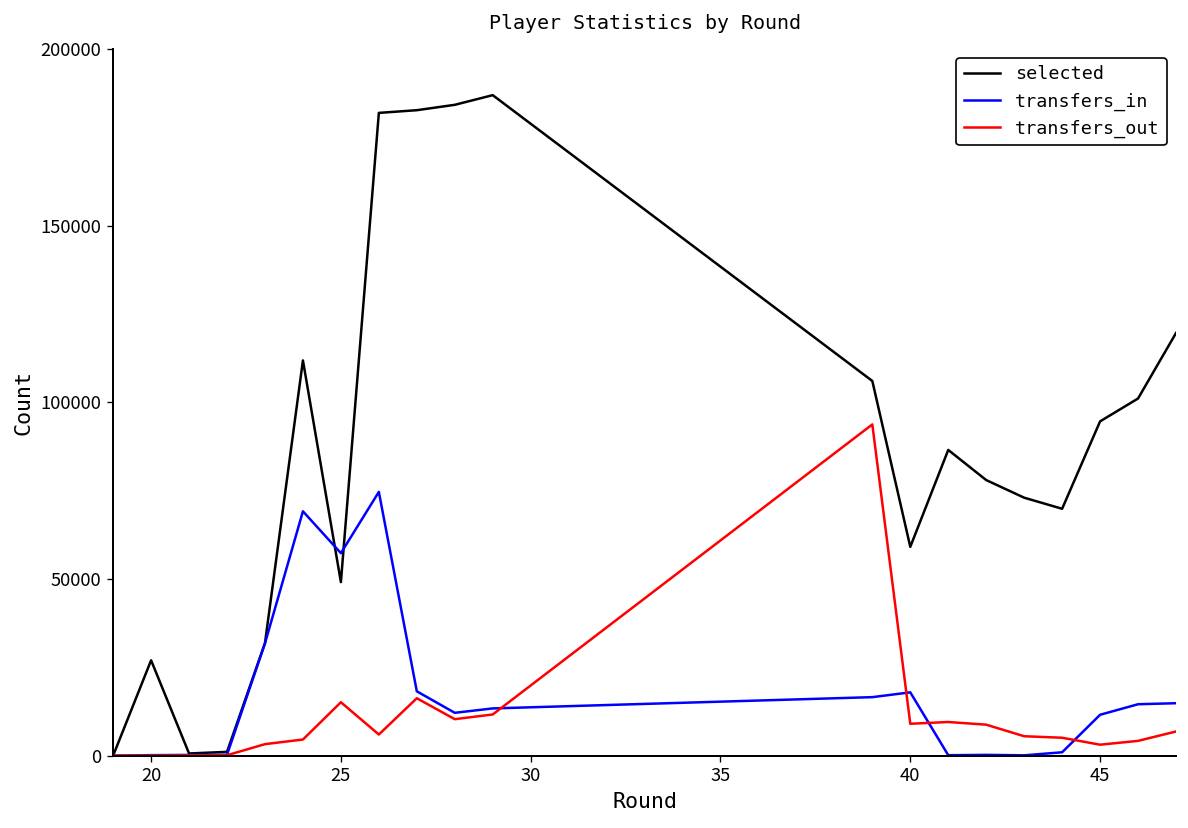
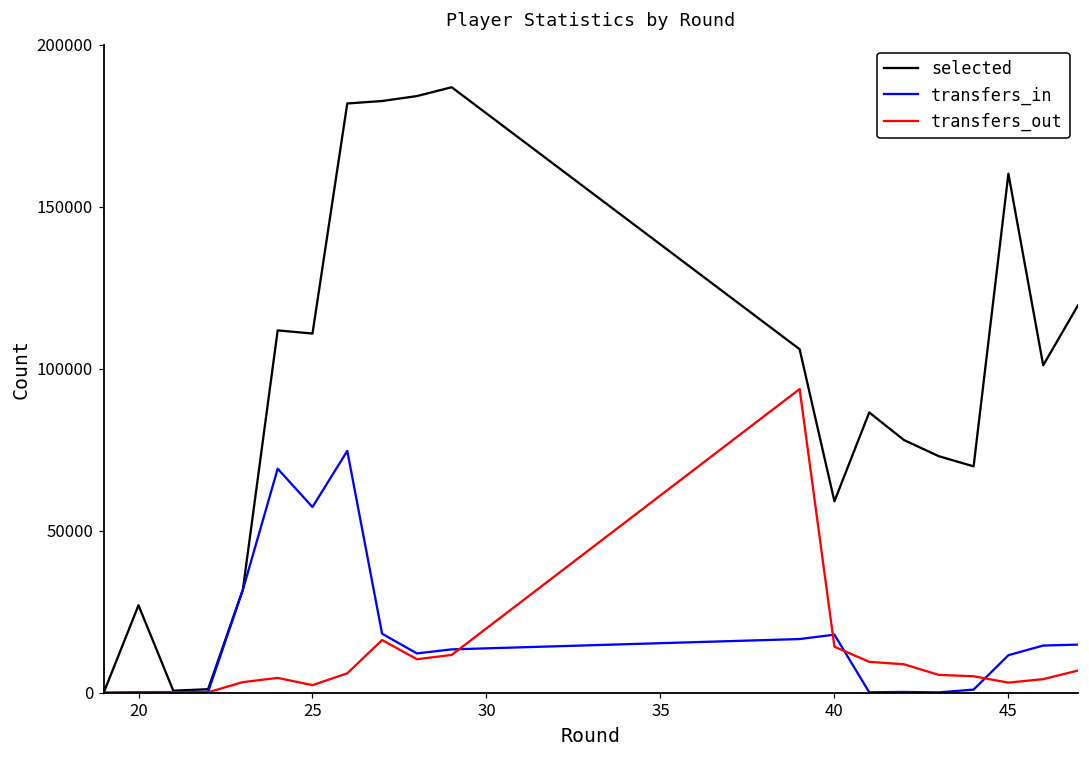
selected, 25: 49000 -> 111000
transfers_out, 25: 15000 -> 2000
transfers_out, 40: 9000 -> 14000
selected, 45: 95000 -> 160000
